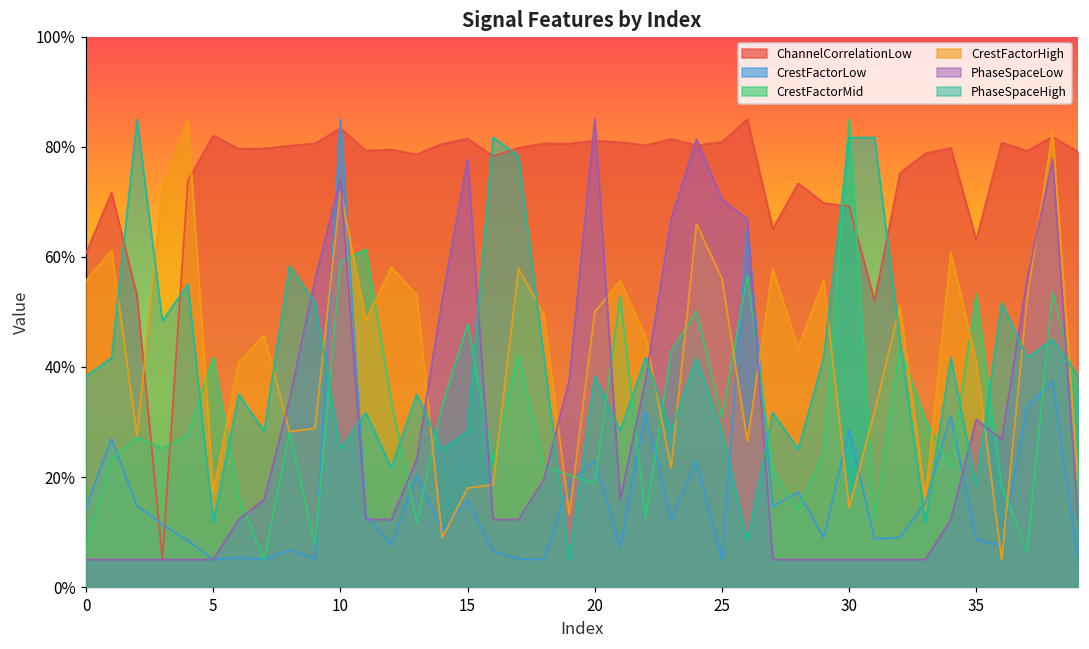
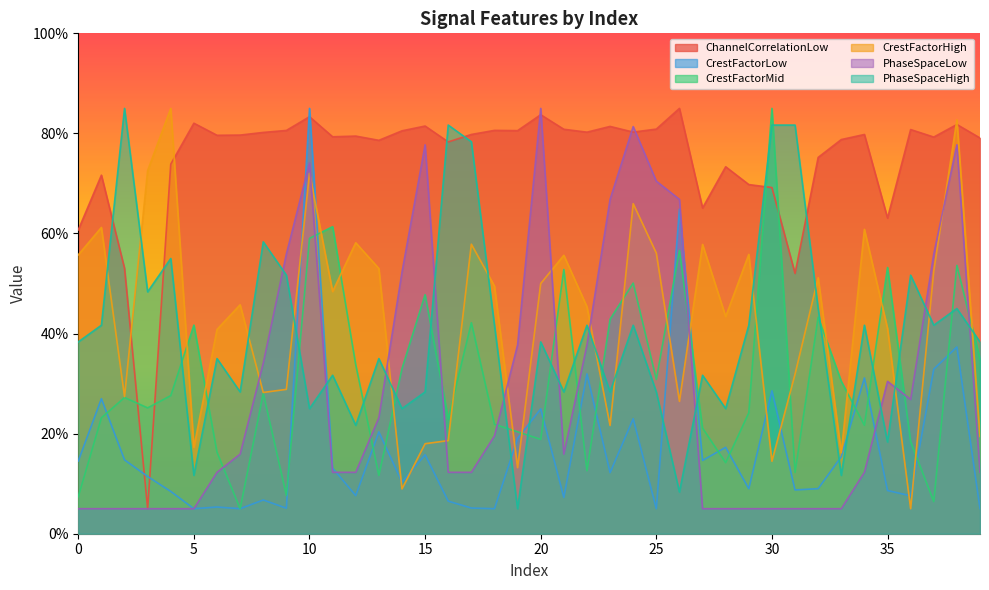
ChannelCorrelationLow, 20: 81% -> 84%
CrestFactorLow, 20: 23% -> 25%
